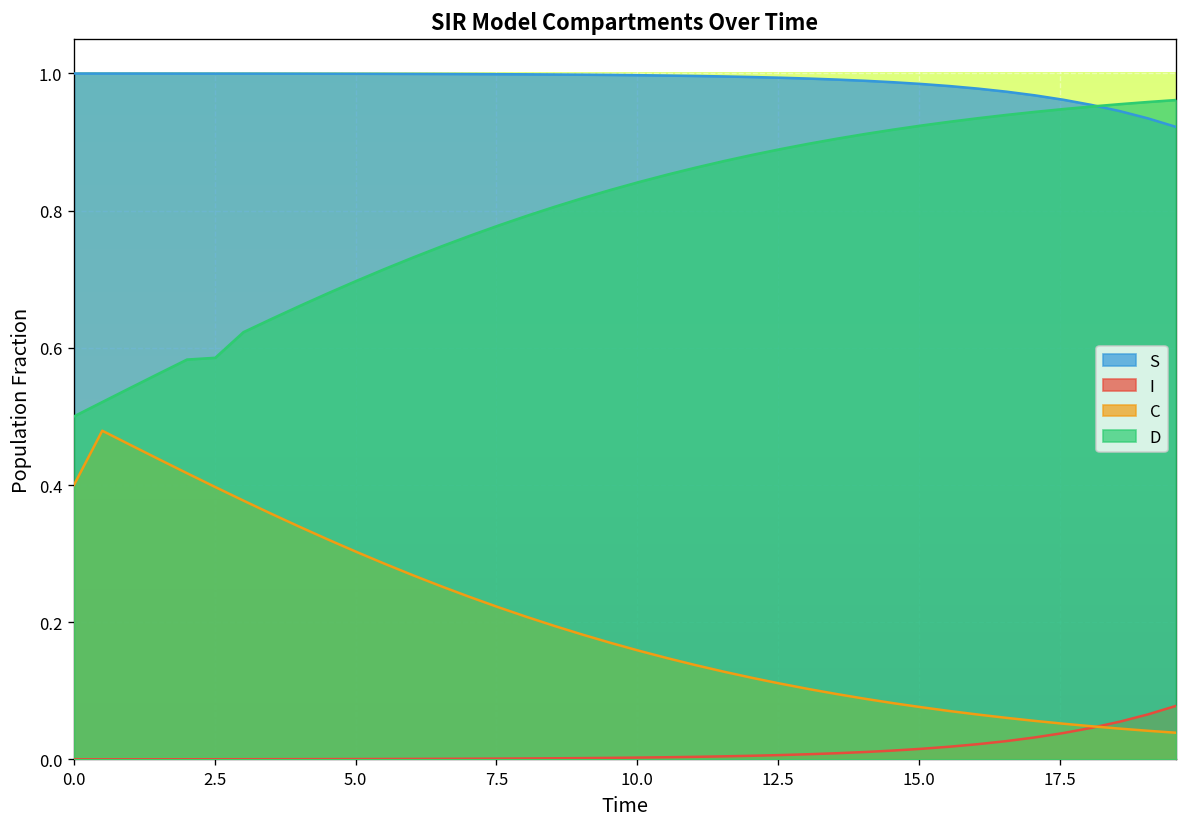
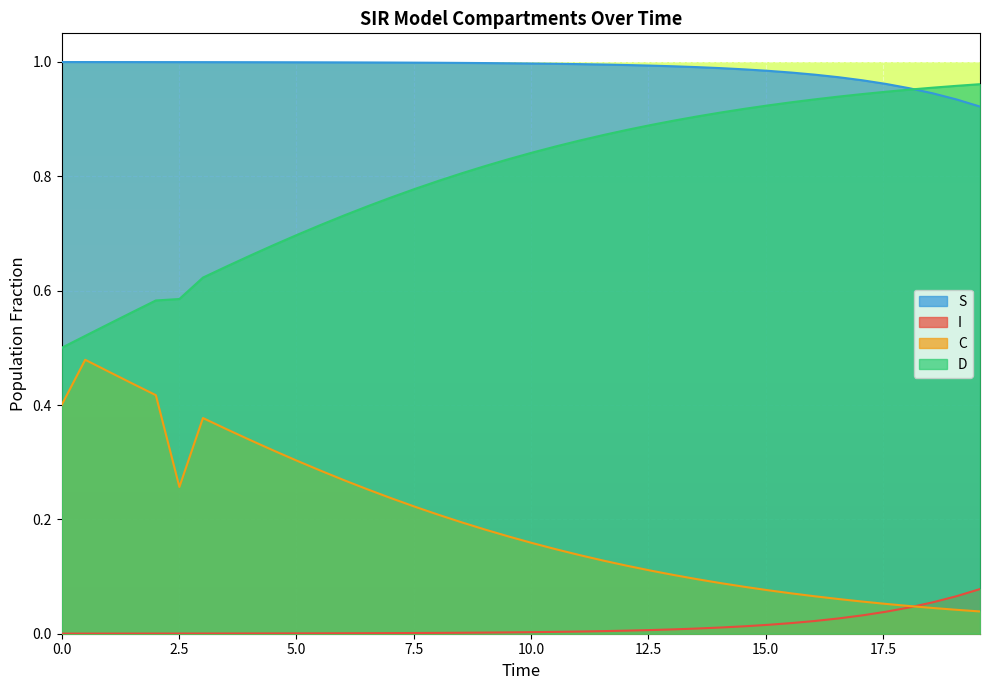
C, 2.5: 0.40 -> 0.26
